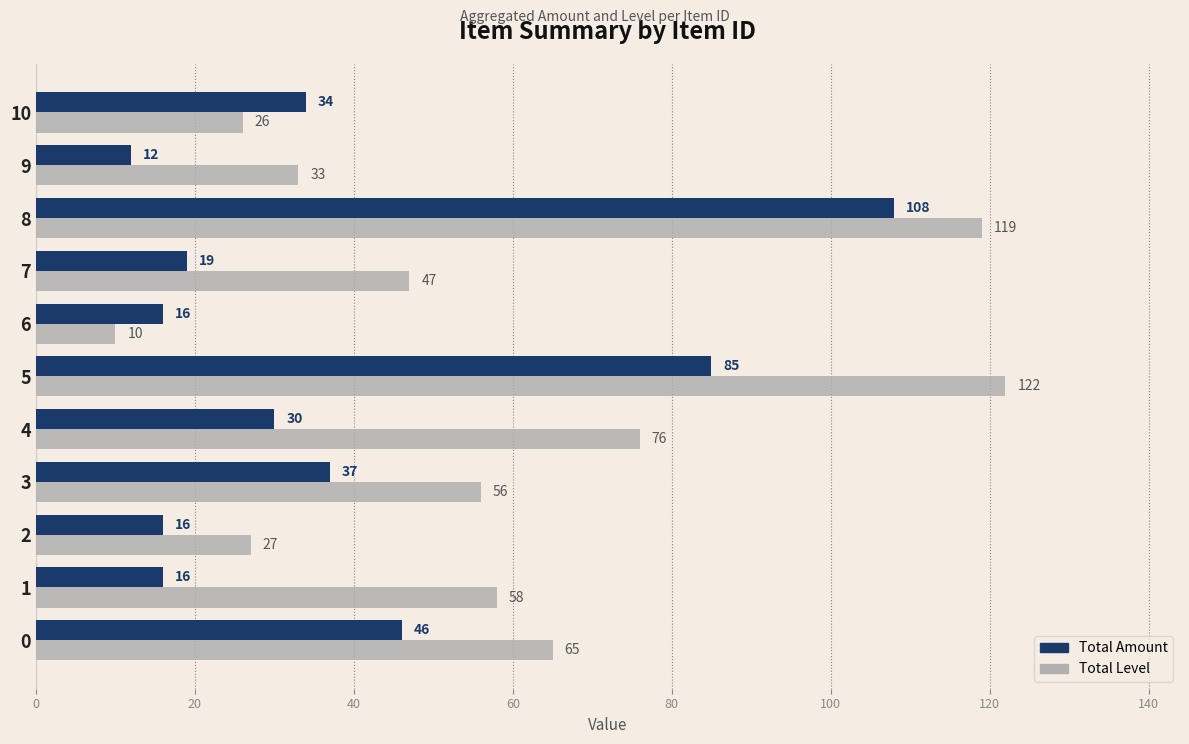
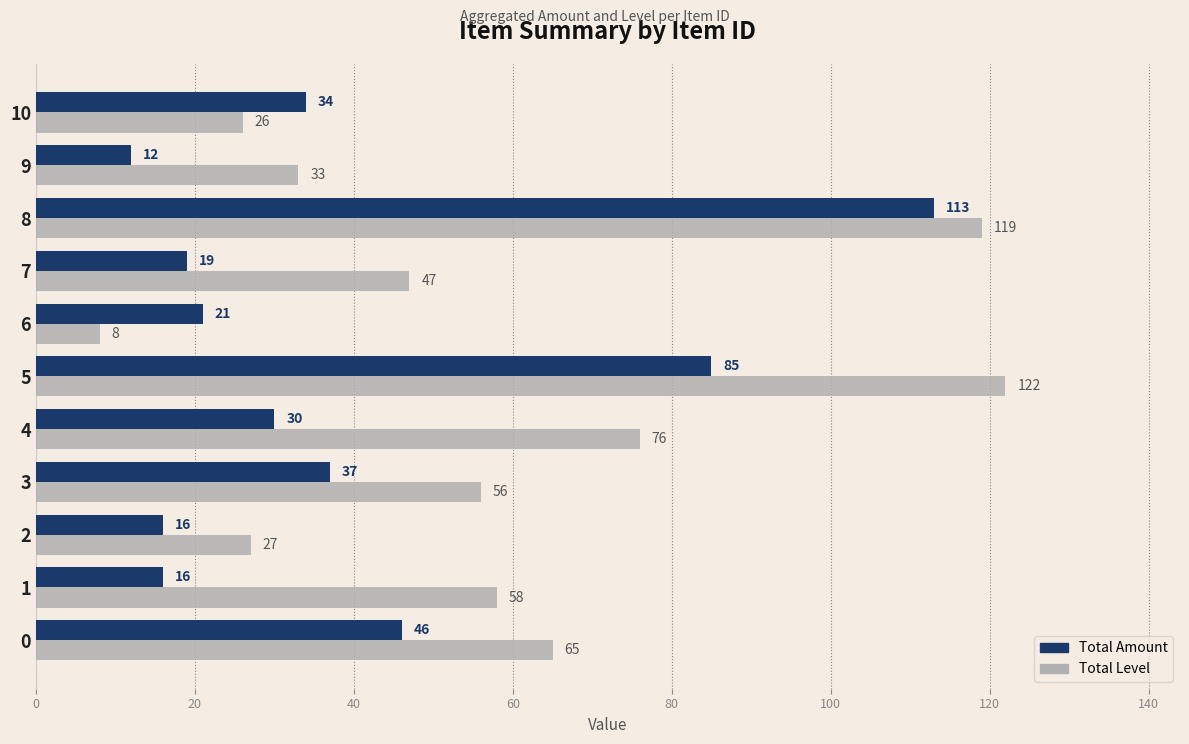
Total Amount, 8: 108 -> 113
Total Amount, 6: 16 -> 21
Total Level, 6: 10 -> 8
